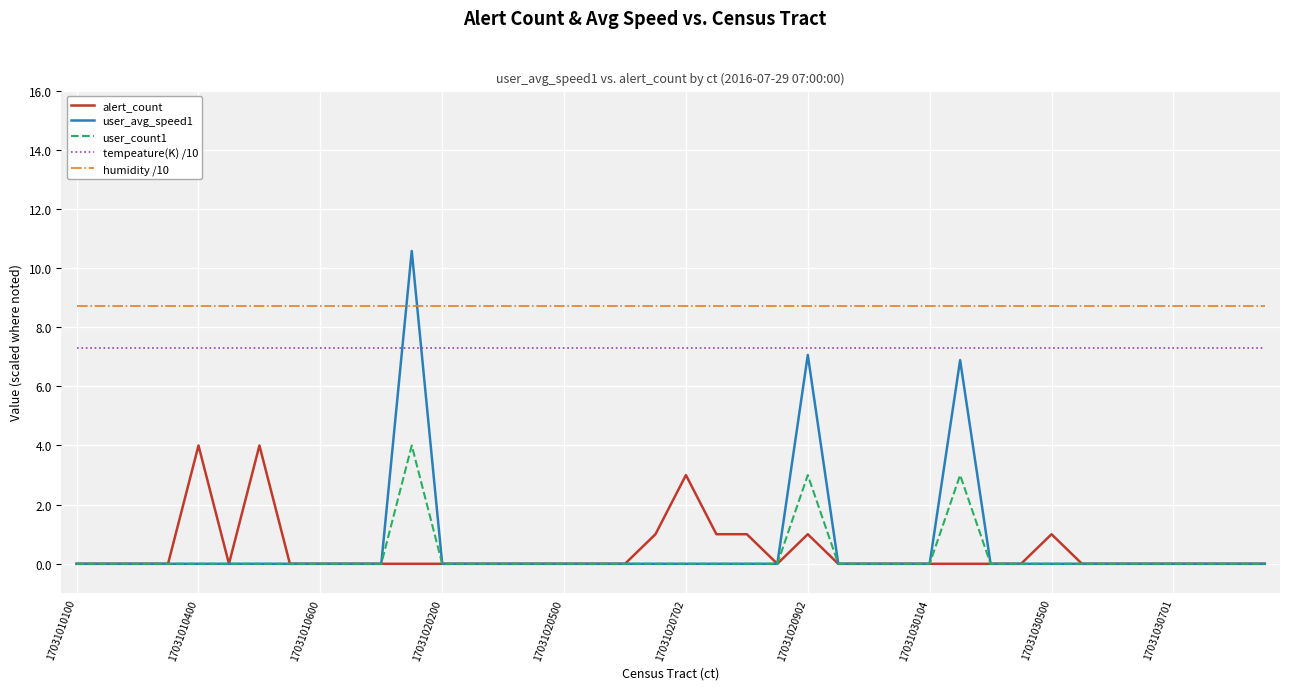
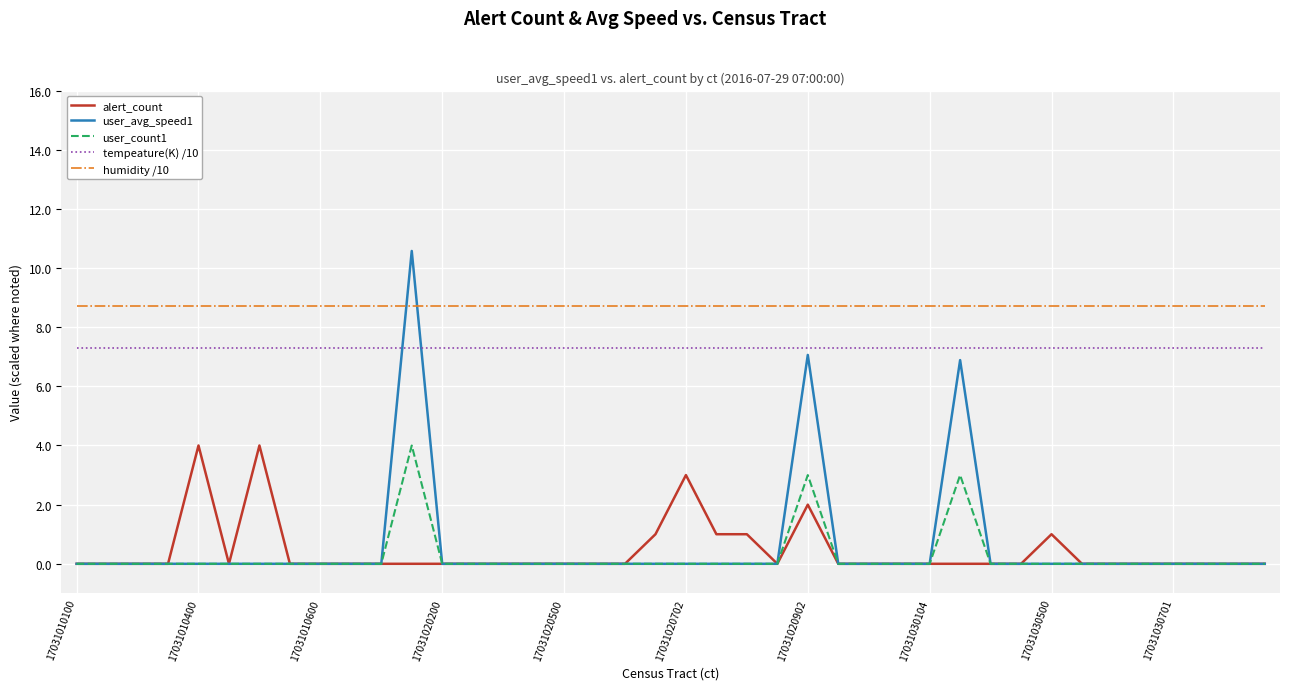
alert_count, 17031020902: 1 -> 2
